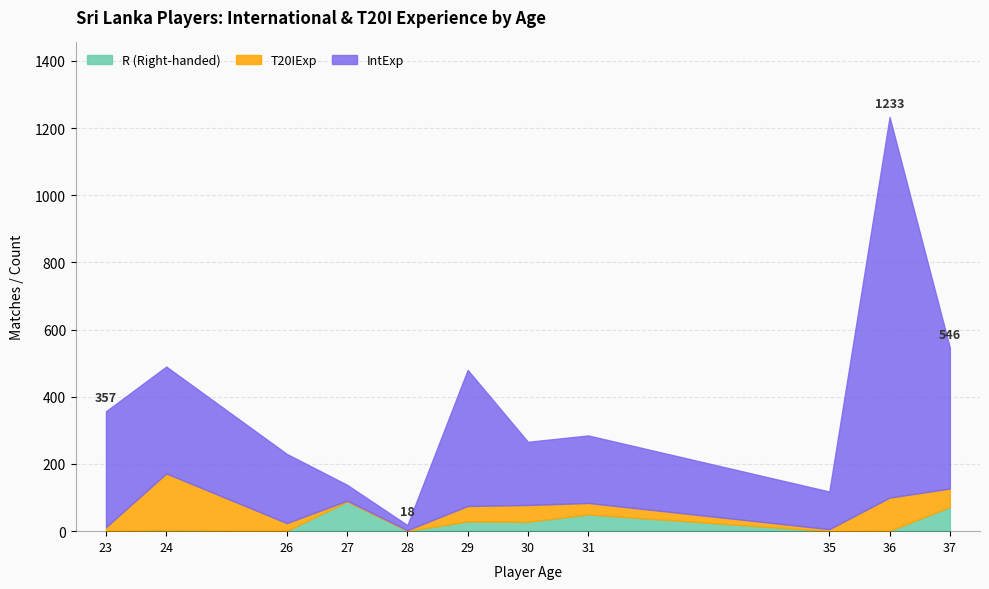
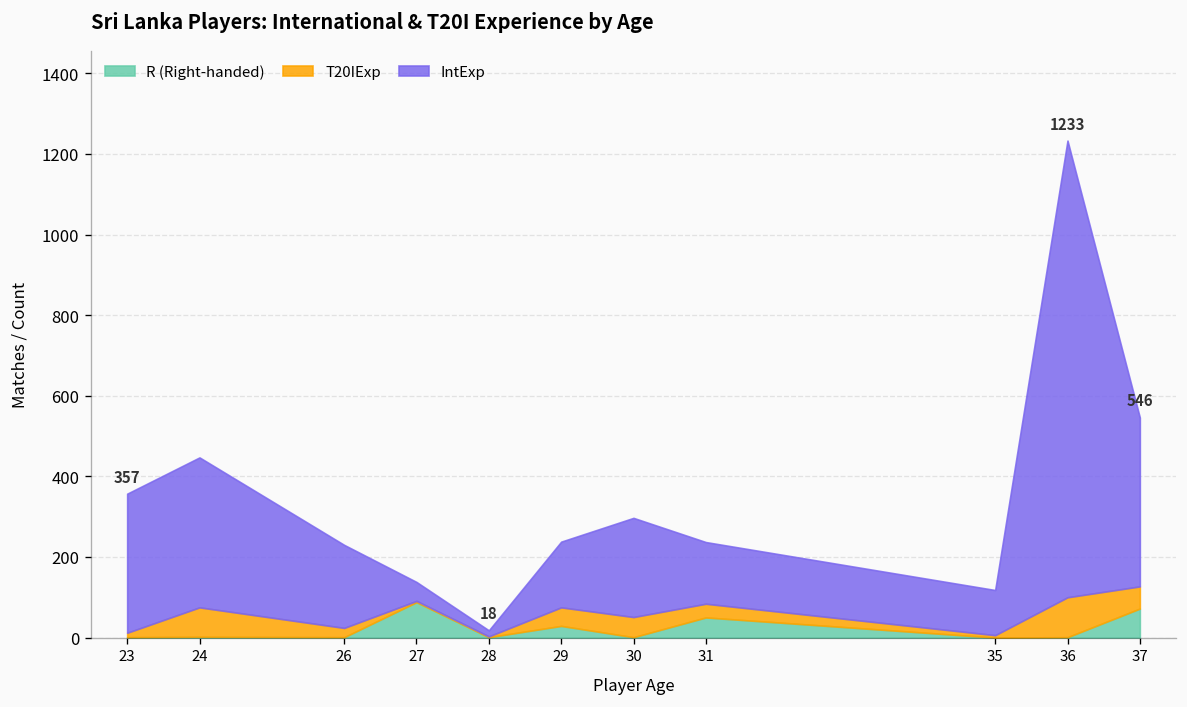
T20IExp, 24: 170 -> 70
IntExp, 24: 320 -> 370
IntExp, 29: 410 -> 160
R (Right-handed), 30: 30 -> 0
IntExp, 30: 190 -> 250
IntExp, 31: 200 -> 150
